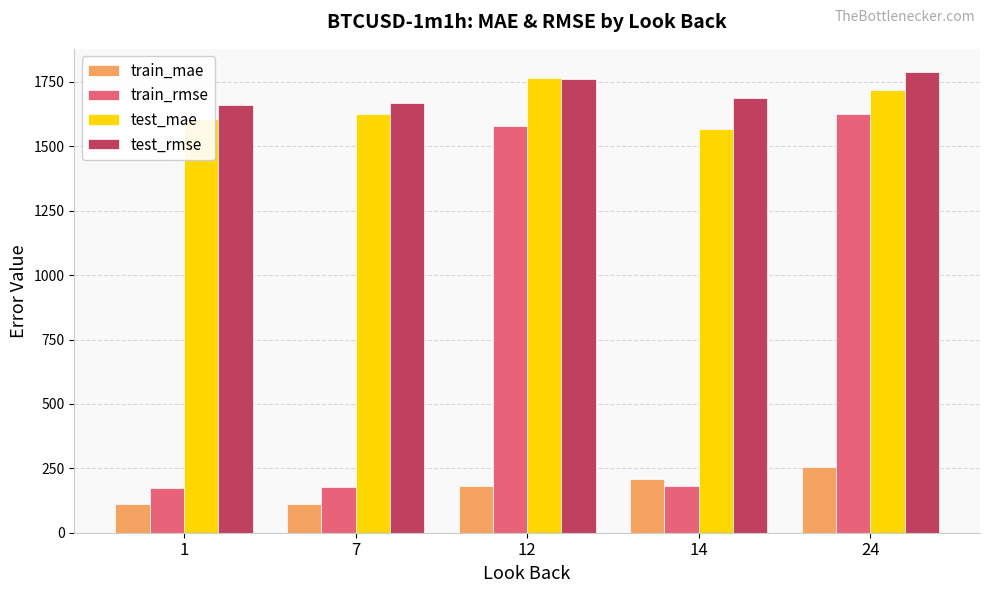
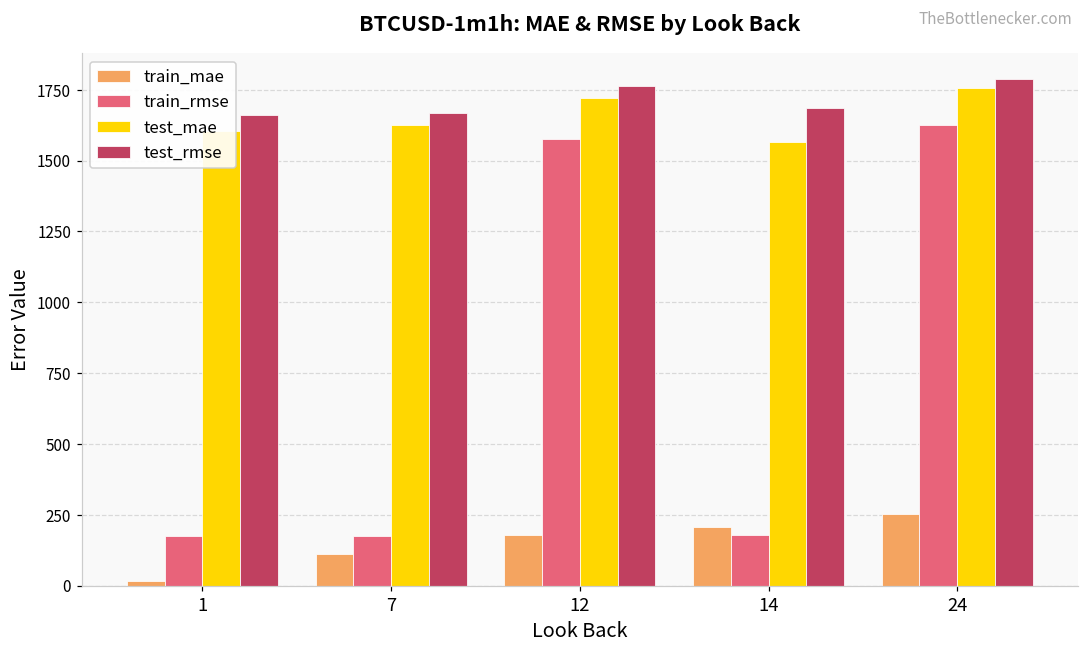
train_mae, 1: 110 -> 20
test_mae, 12: 1760 -> 1720
test_mae, 24: 1720 -> 1760
